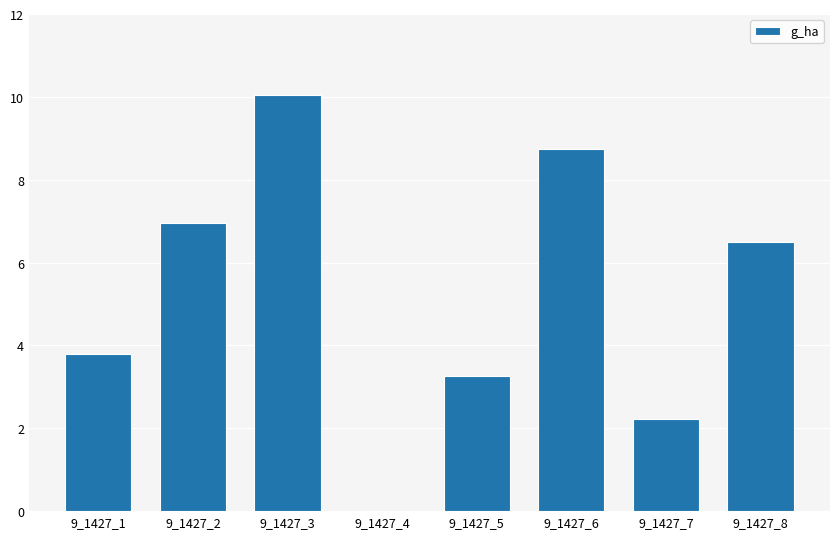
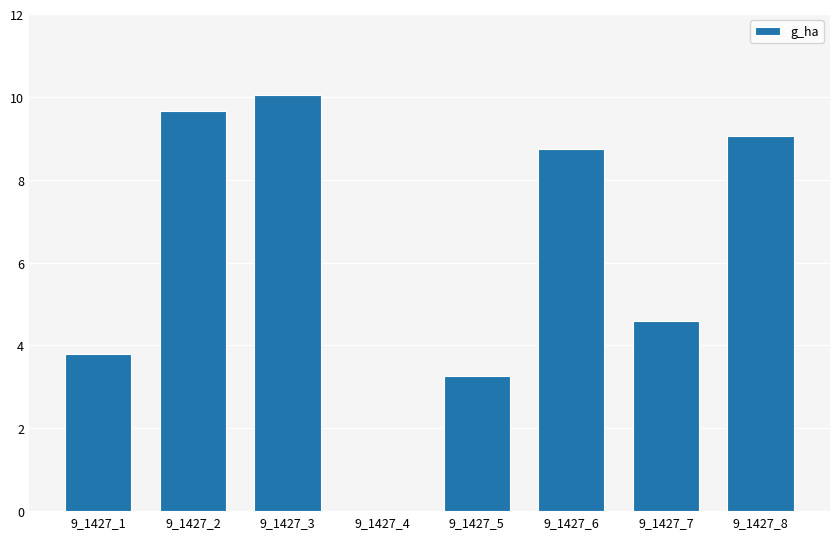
9_1427_2: 7.0 -> 9.7
9_1427_7: 2.2 -> 4.6
9_1427_8: 6.5 -> 9.1
